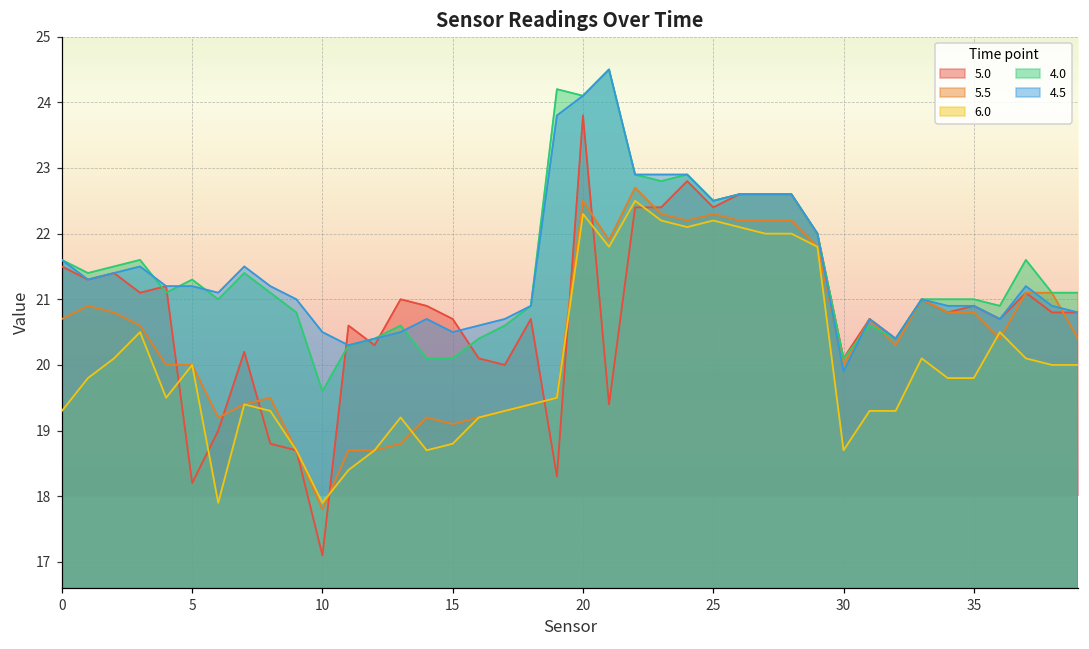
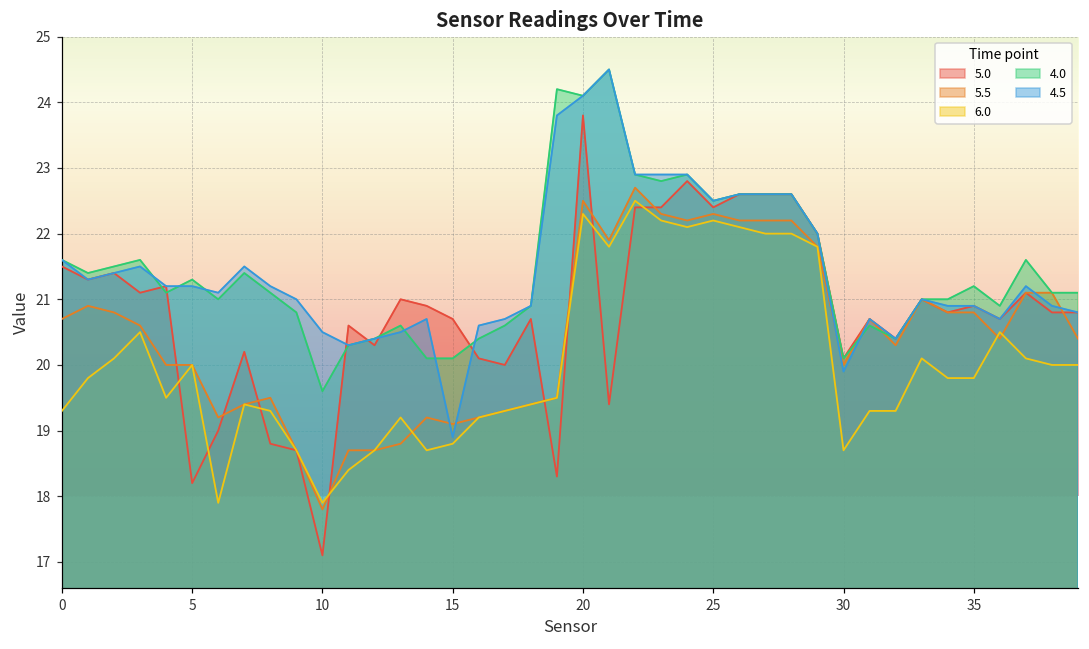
4.5, 15: 20.5 -> 18.9
4.0, 35: 21.0 -> 21.2
